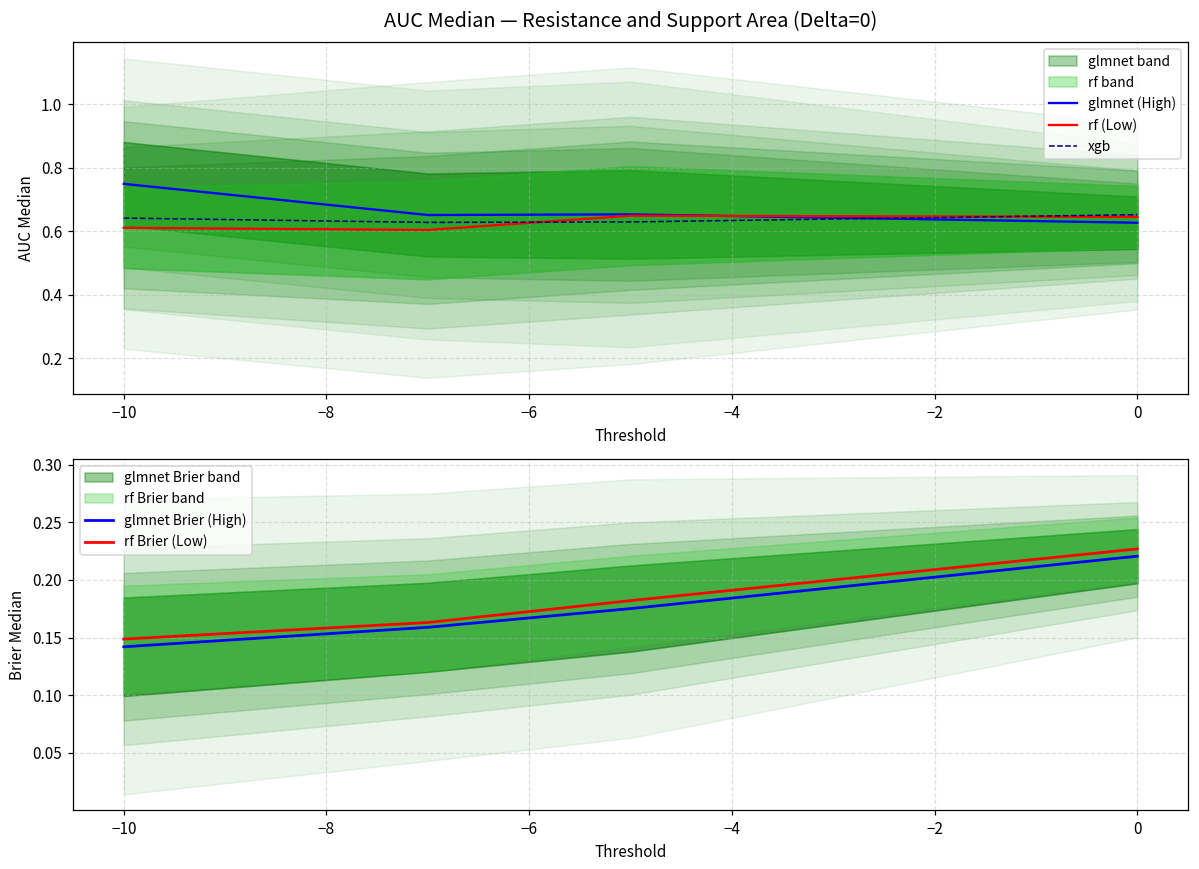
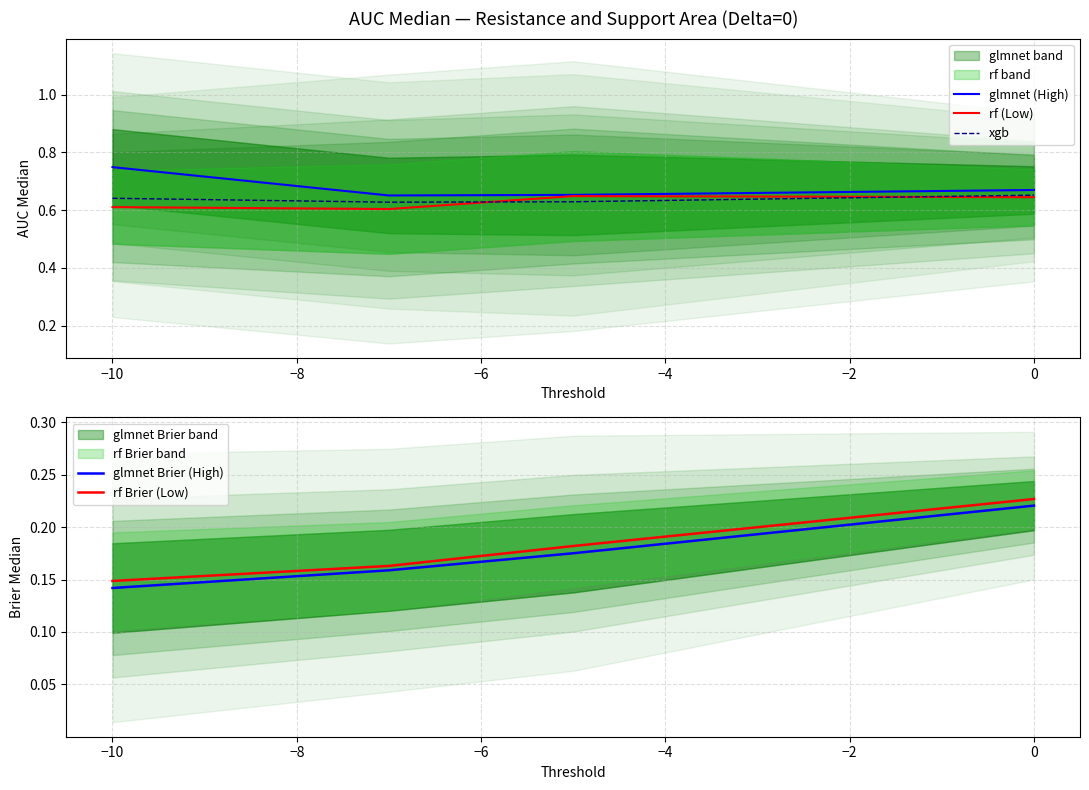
AUC Median — Resistance and Support Area (Delta=0), glmnet (High), 0: 0.63 -> 0.67
